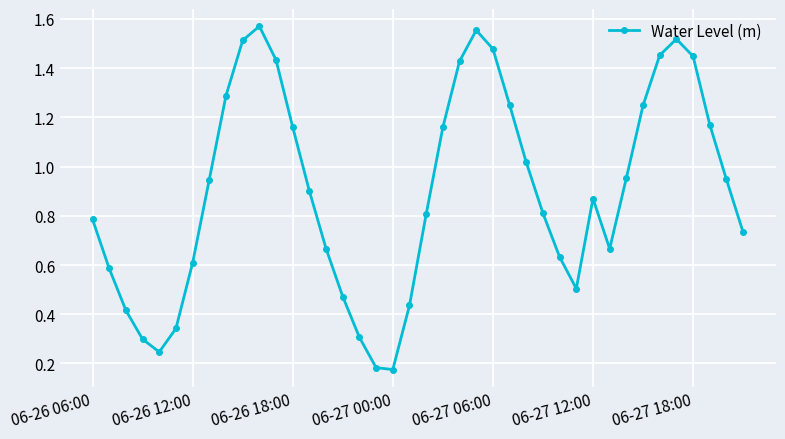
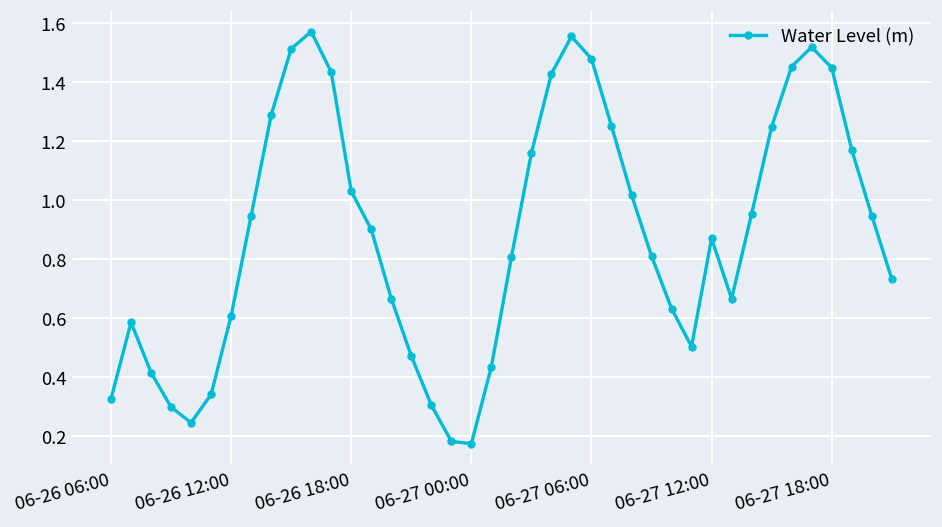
06-26 06:00: 0.79 -> 0.33
06-26 18:00: 1.16 -> 1.03
